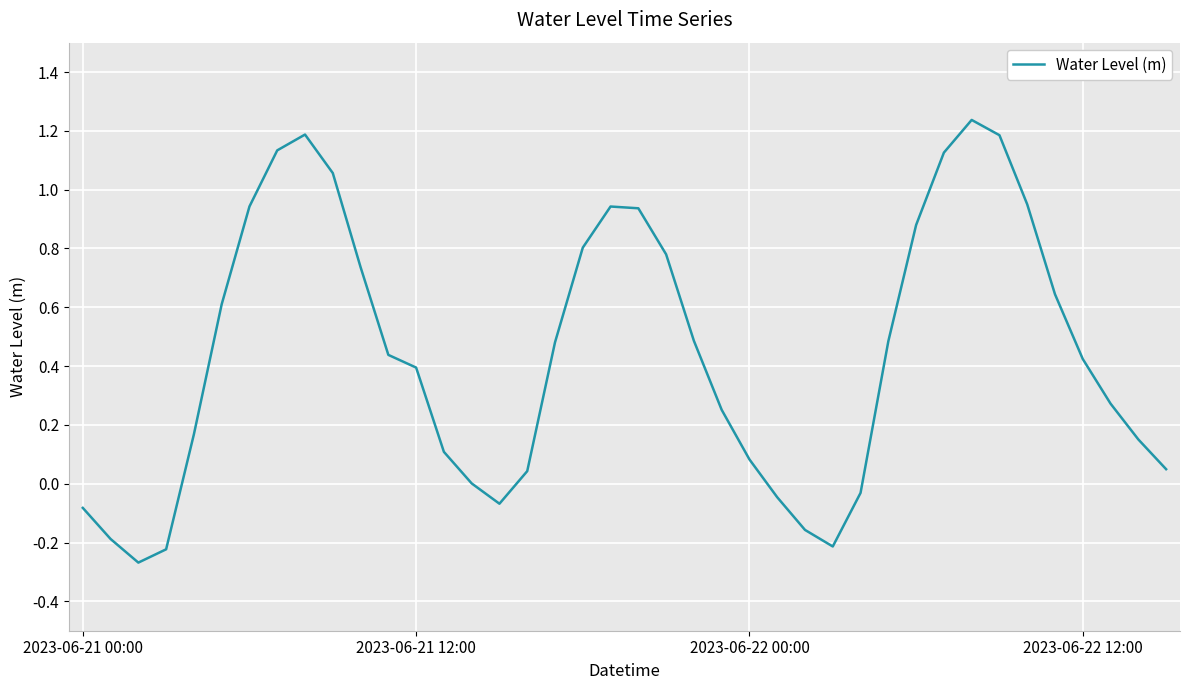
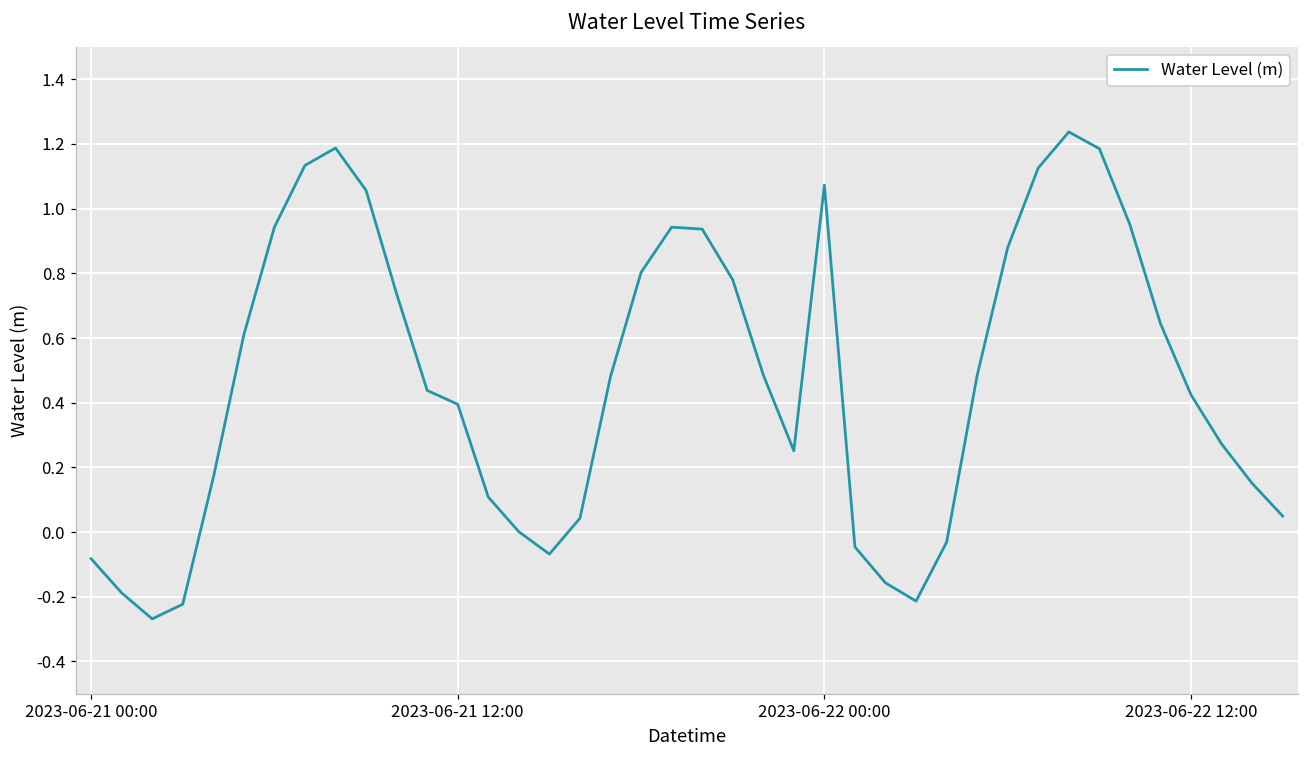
2023-06-22 00:00: 0.08 -> 1.07
